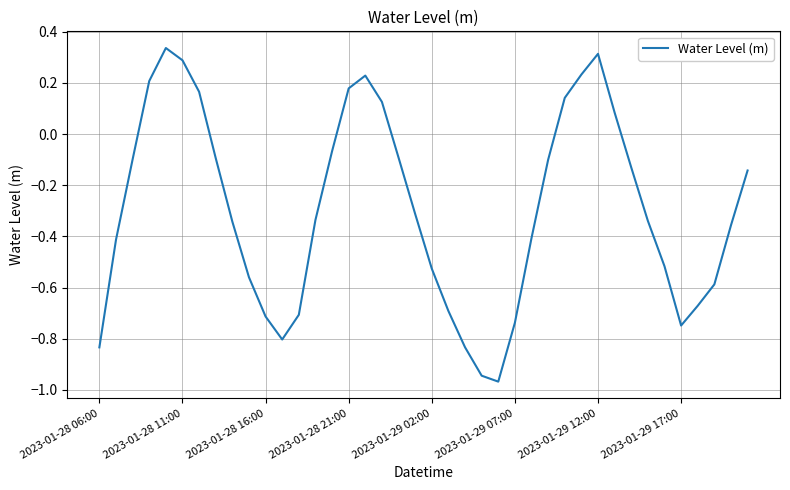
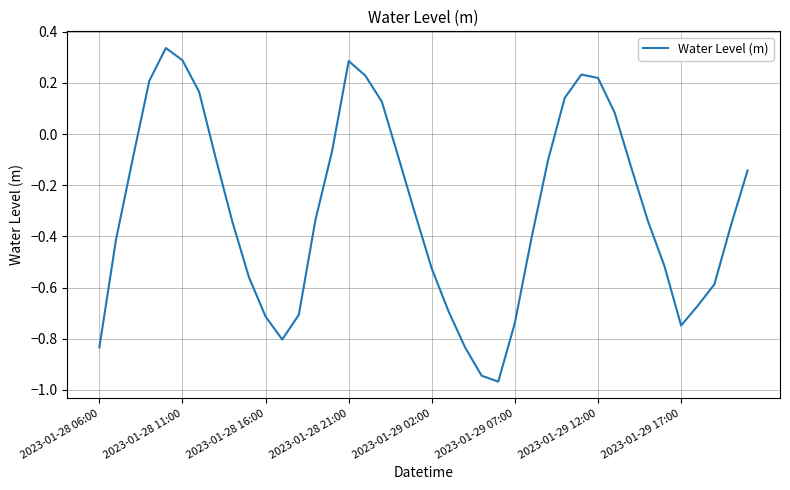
2023-01-28 21:00: 0.18 -> 0.29
2023-01-29 12:00: 0.31 -> 0.22
